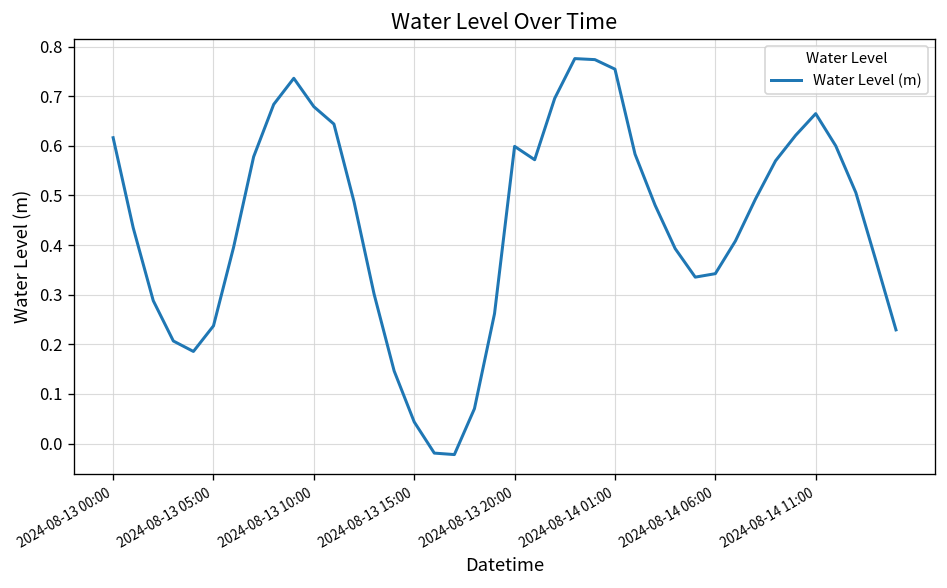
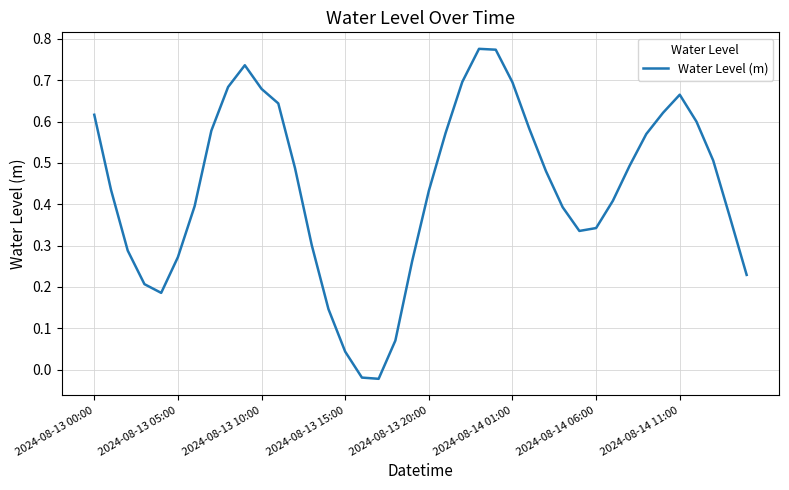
2024-08-13 05:00: 0.24 -> 0.27
2024-08-13 20:00: 0.60 -> 0.43
2024-08-14 01:00: 0.75 -> 0.69
